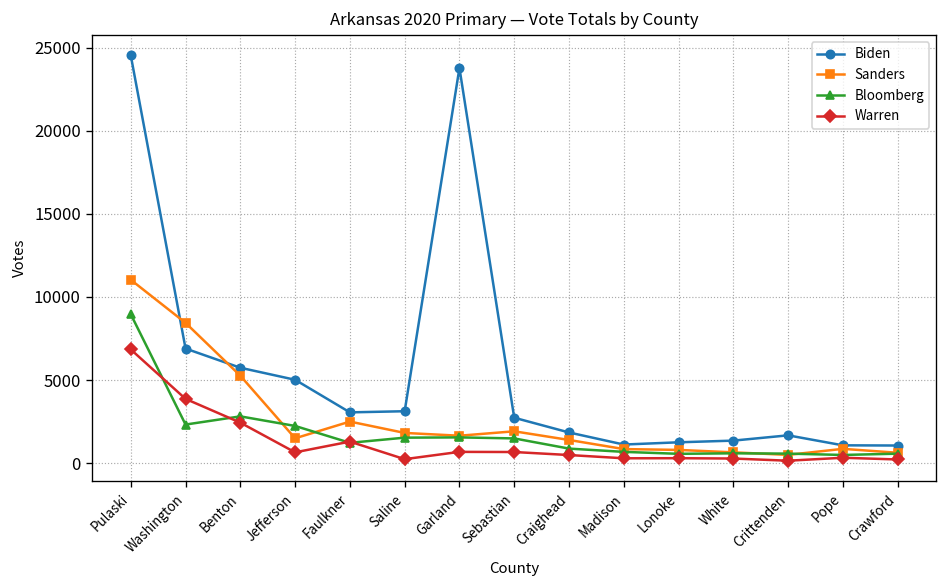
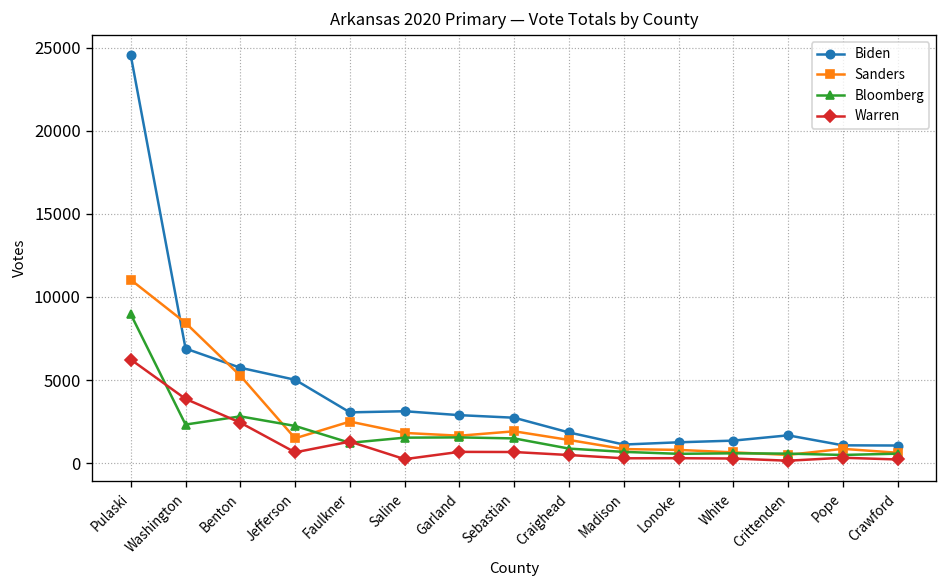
Warren, Pulaski: 6800 -> 6200
Biden, Garland: 23800 -> 2900
